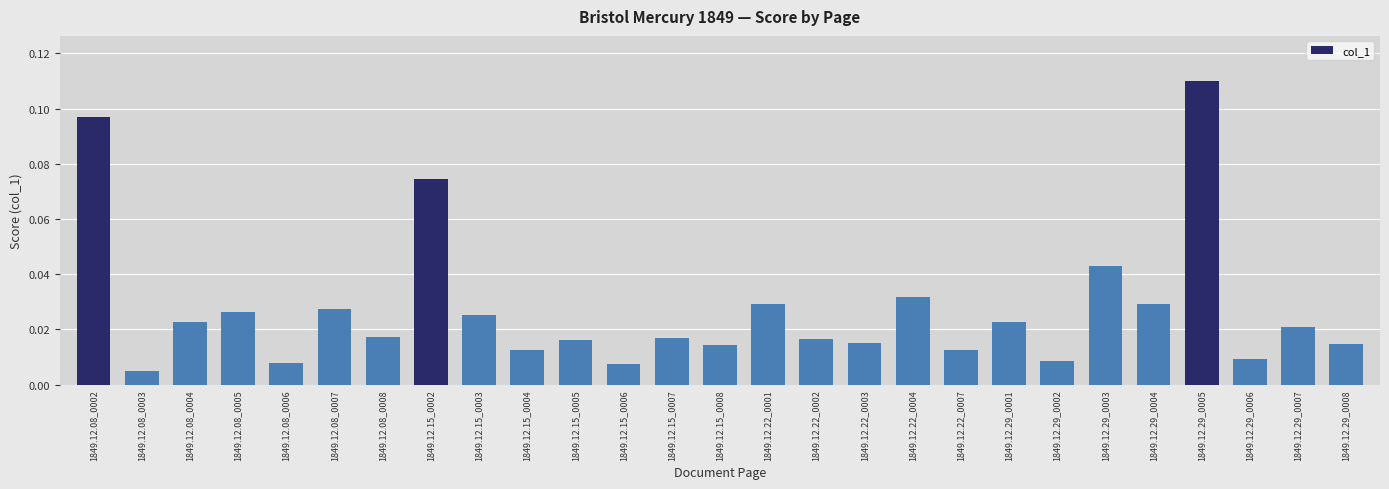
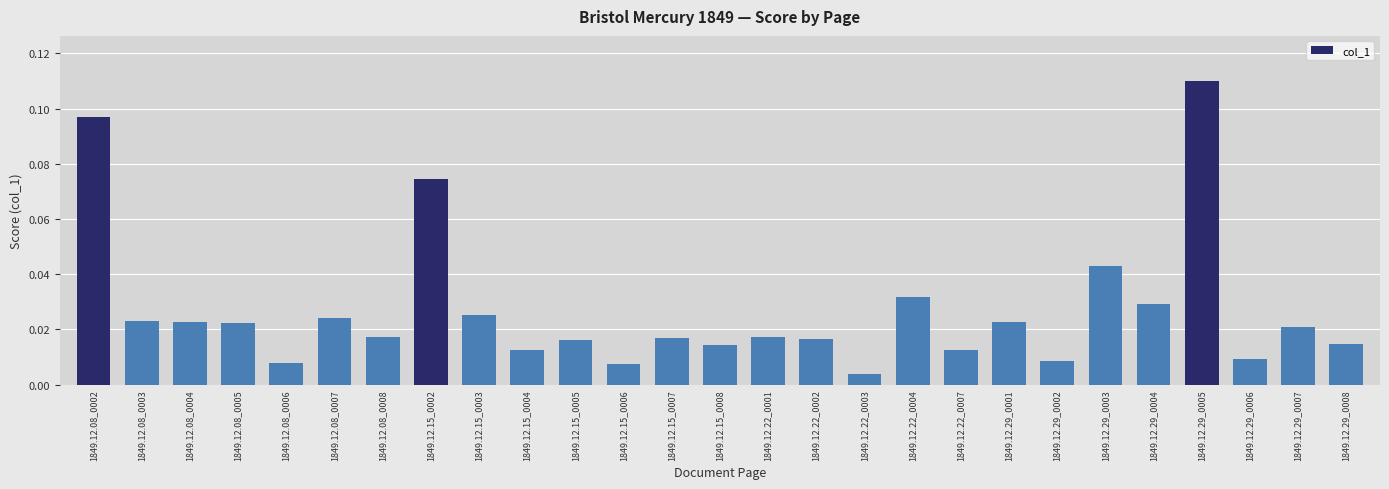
1849.12.08_0003: 0.005 -> 0.023
1849.12.08_0005: 0.026 -> 0.022
1849.12.08_0007: 0.028 -> 0.024
1849.12.22_0001: 0.029 -> 0.017
1849.12.22_0003: 0.015 -> 0.004
